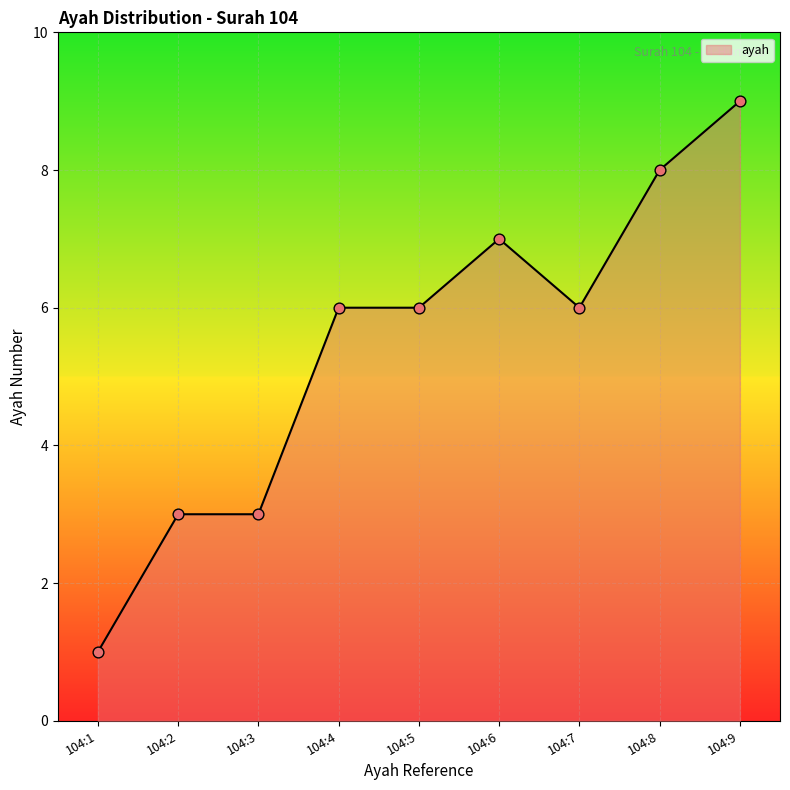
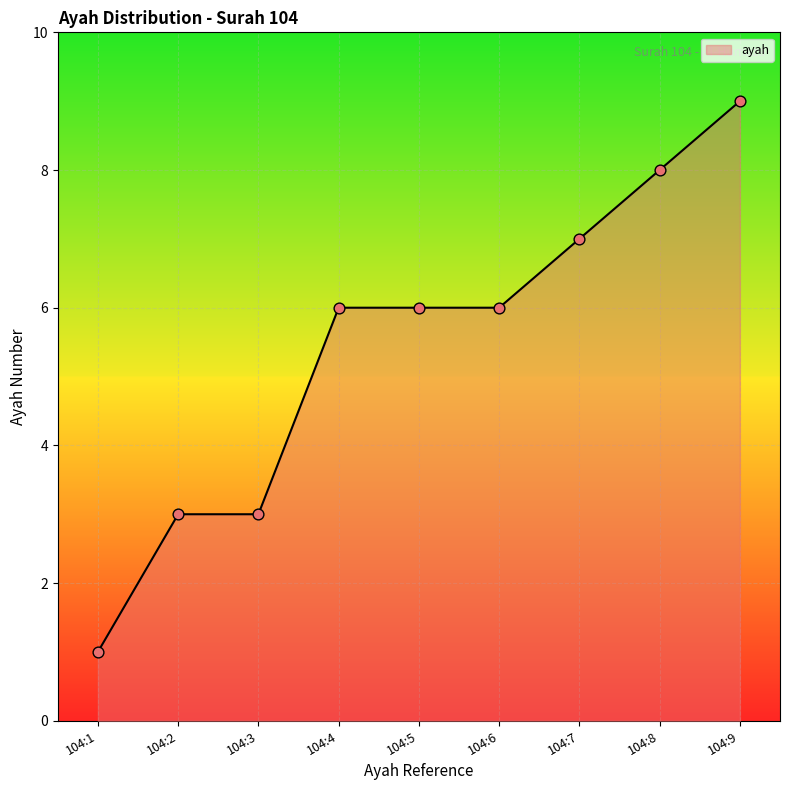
104:6: 7 -> 6
104:7: 6 -> 7
